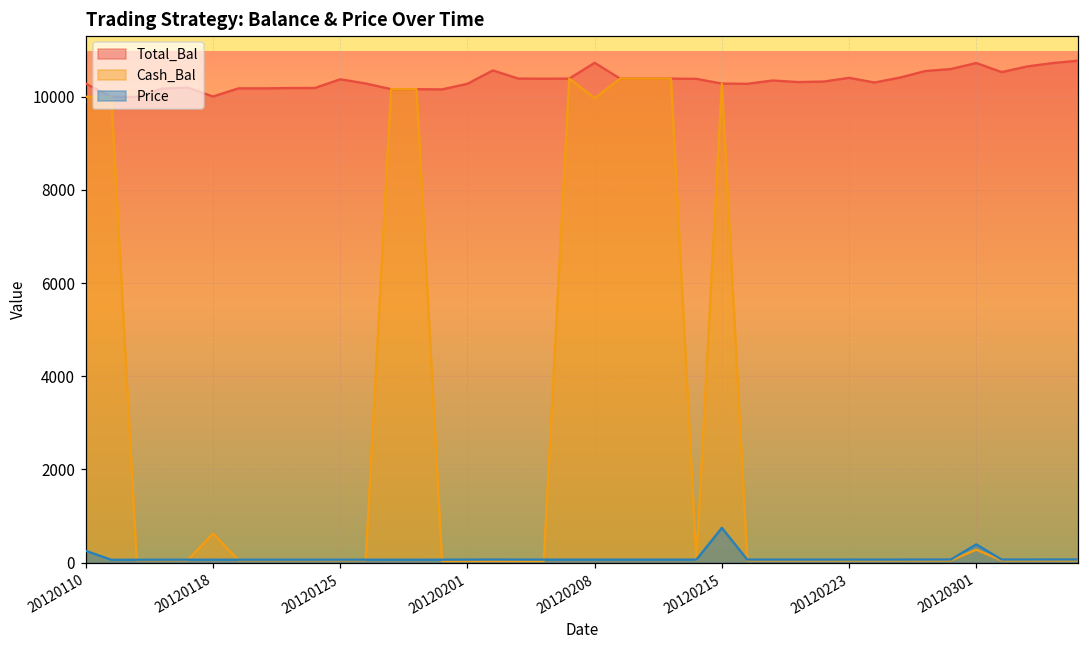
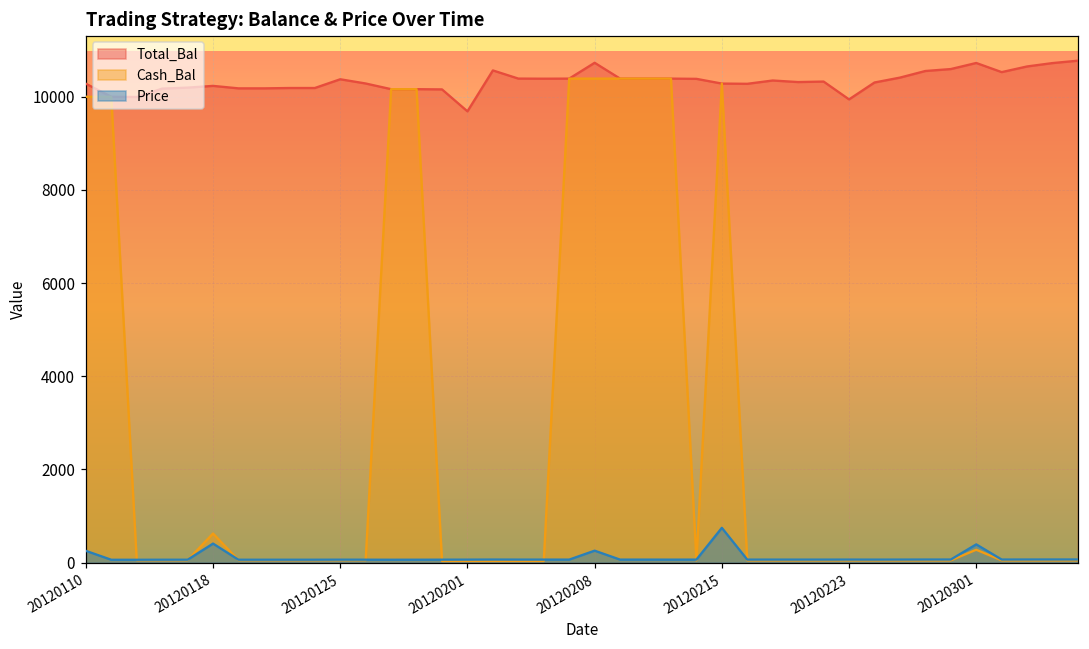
Total_Bal, 20120118: 10000 -> 10200
Price, 20120118: 100 -> 400
Total_Bal, 20120201: 10300 -> 9700
Cash_Bal, 20120208: 10000 -> 10400
Price, 20120208: 100 -> 300
Total_Bal, 20120223: 10400 -> 9900
